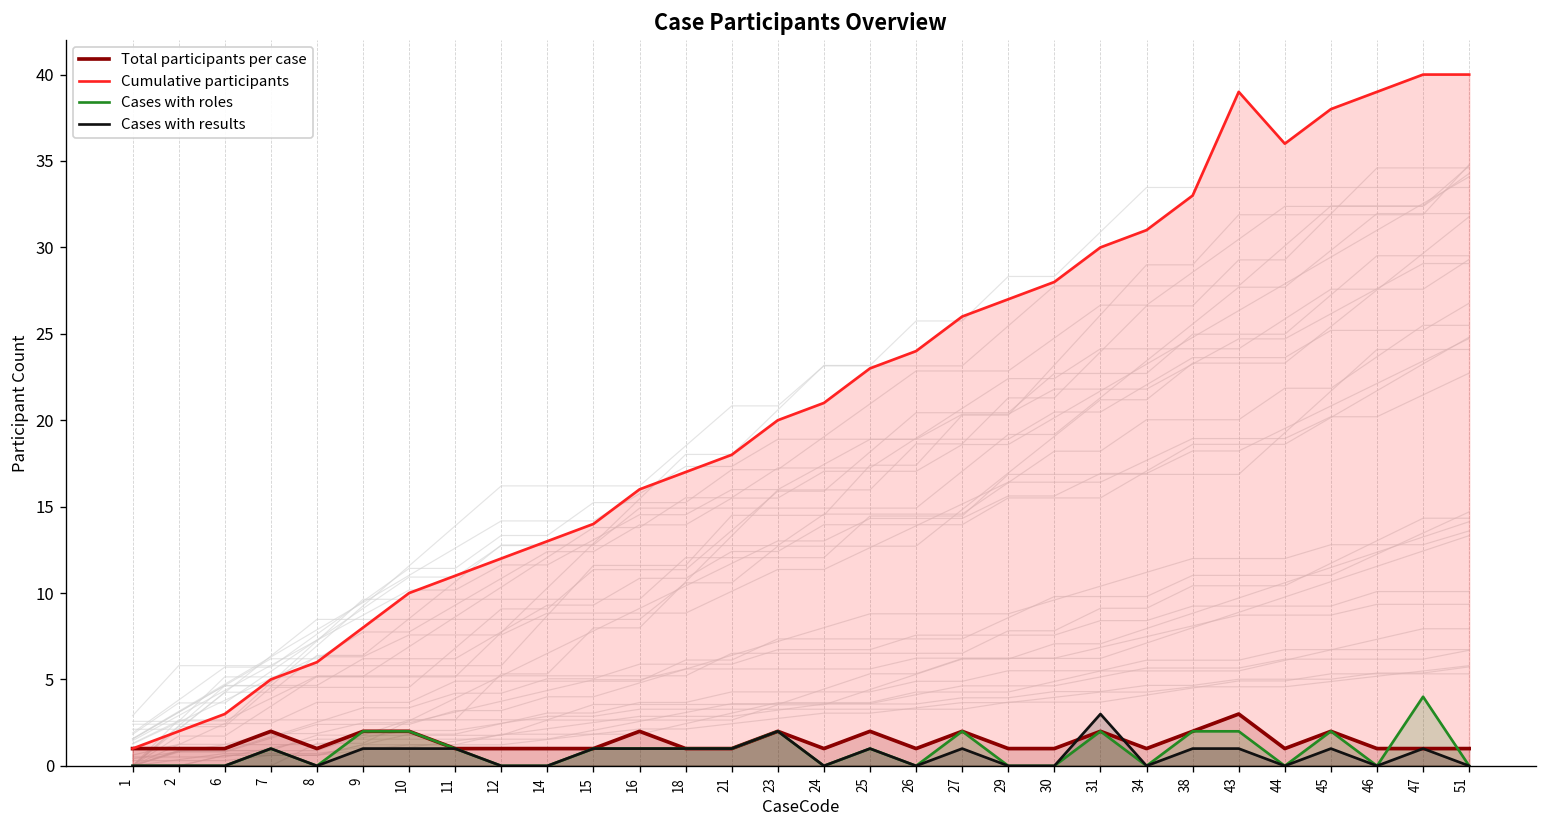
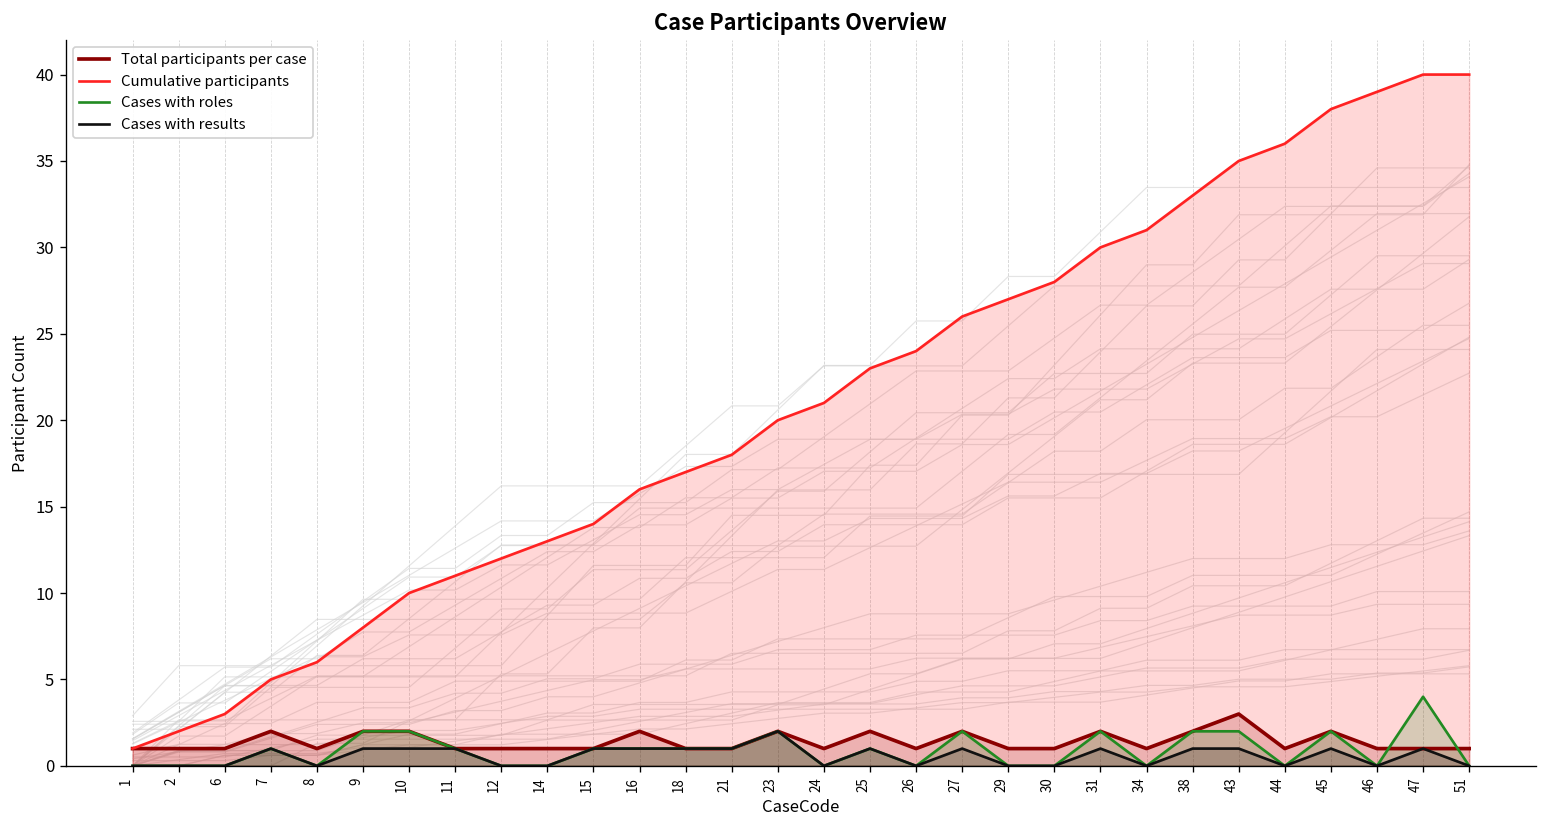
Cases with results, 31: 3 -> 1
Cumulative participants, 43: 39 -> 35
